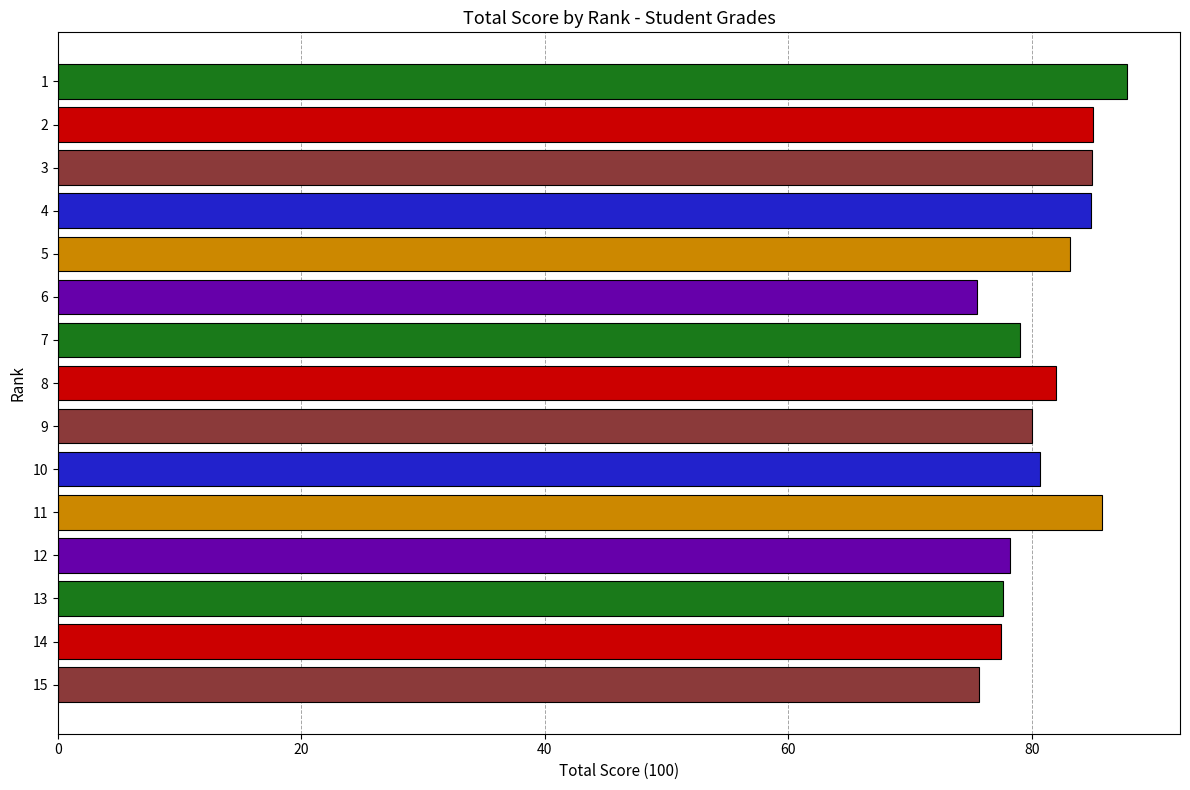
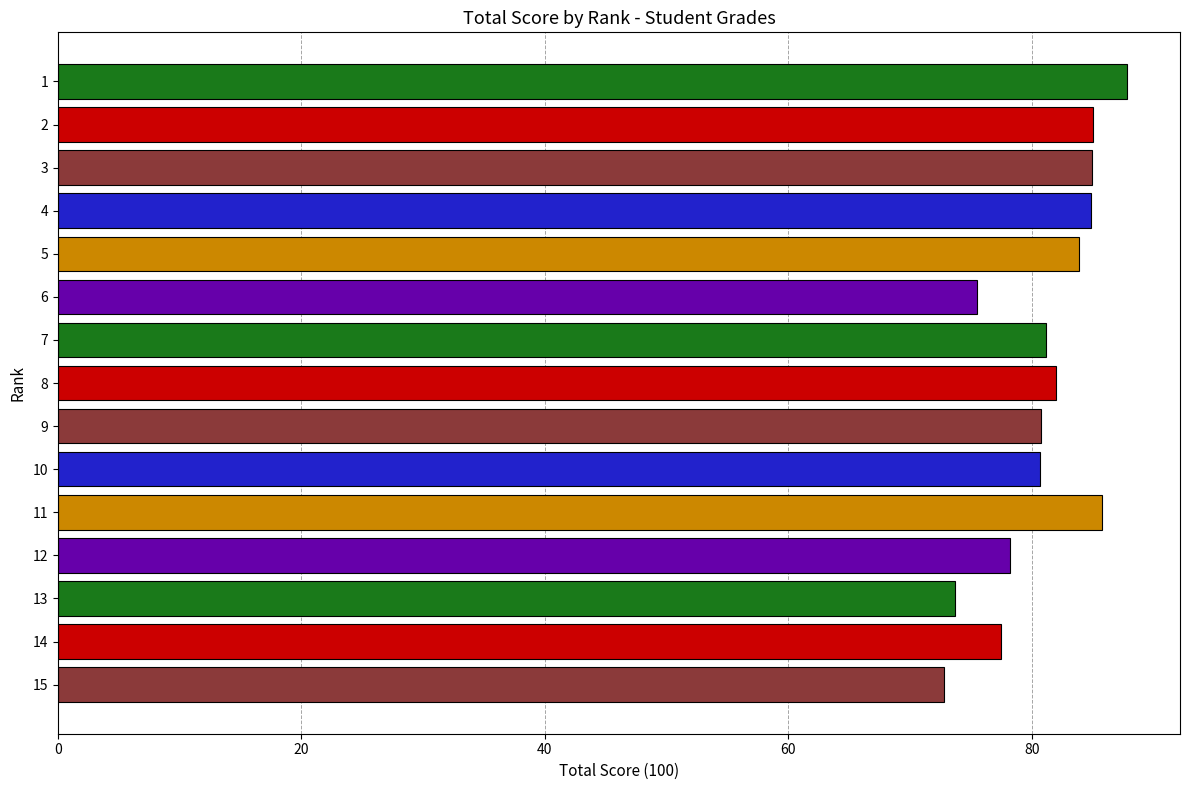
5: 83.1 -> 83.8
7: 79.0 -> 81.2
9: 80.0 -> 80.7
13: 77.6 -> 73.7
15: 75.7 -> 72.7
